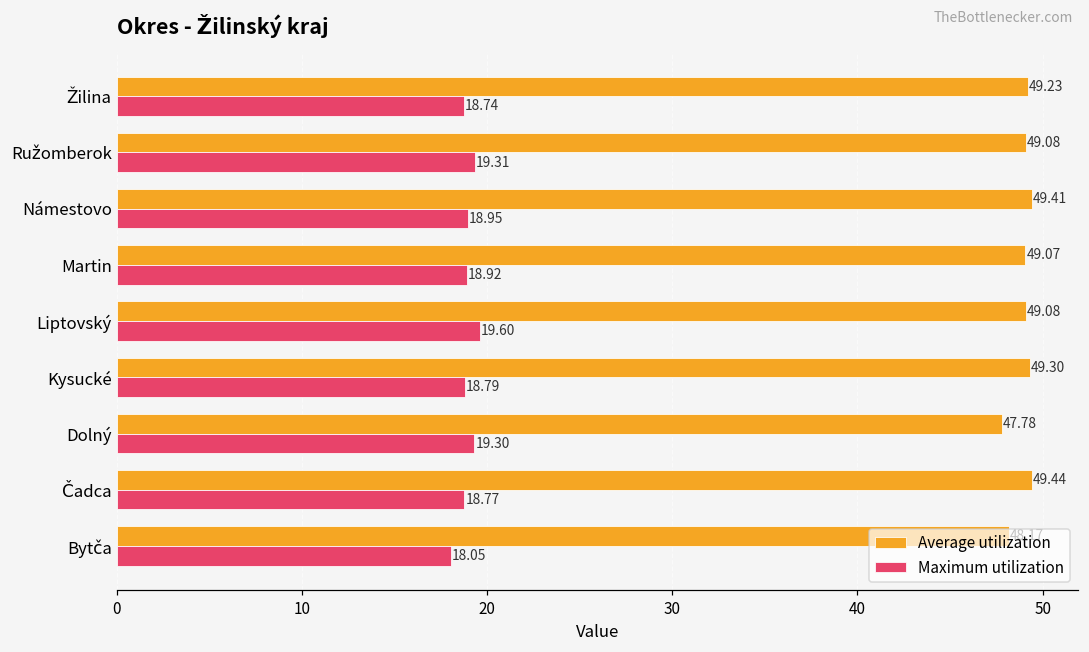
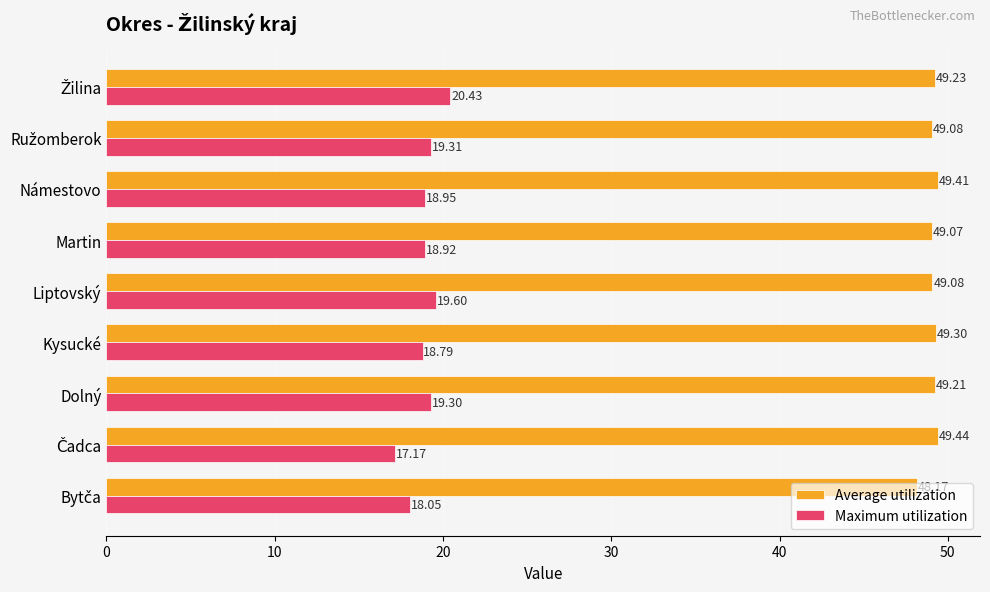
Maximum utilization, Žilina: 18.74 -> 20.43
Average utilization, Dolný: 47.78 -> 49.21
Maximum utilization, Čadca: 18.77 -> 17.17
